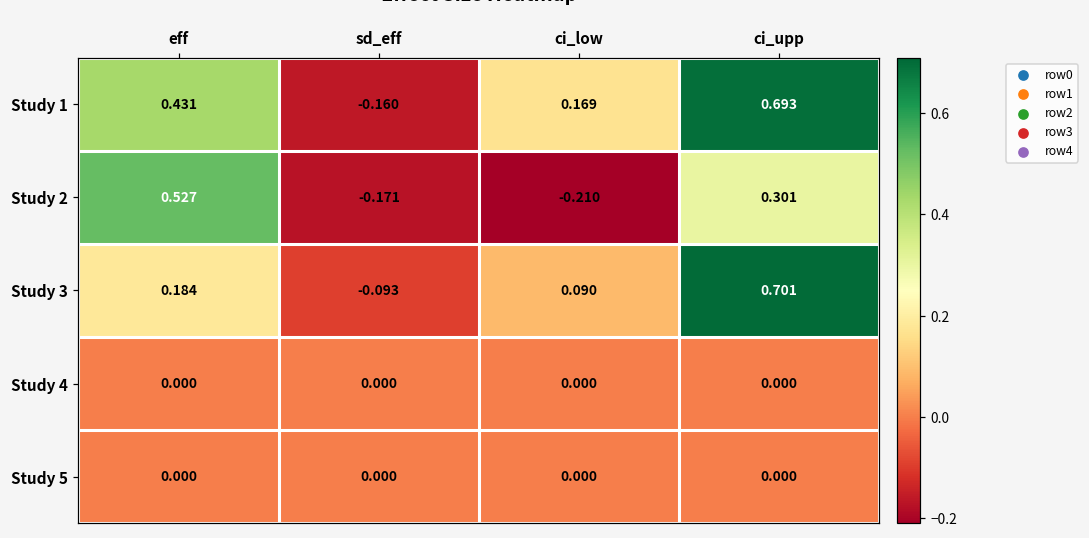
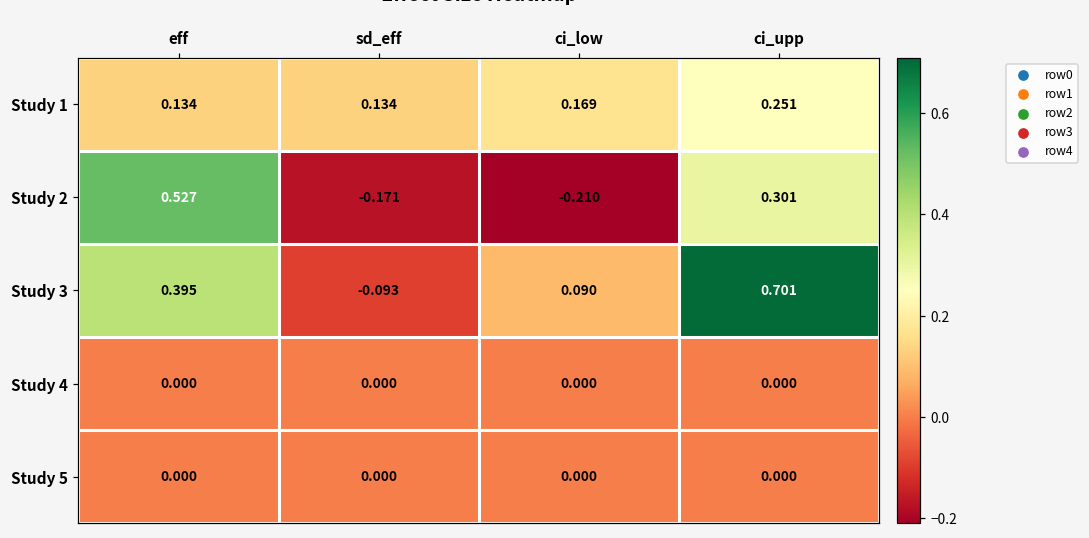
Study 1, eff: 0.431 -> 0.134
Study 1, sd_eff: -0.160 -> 0.134
Study 1, ci_upp: 0.693 -> 0.251
Study 3, eff: 0.184 -> 0.395
